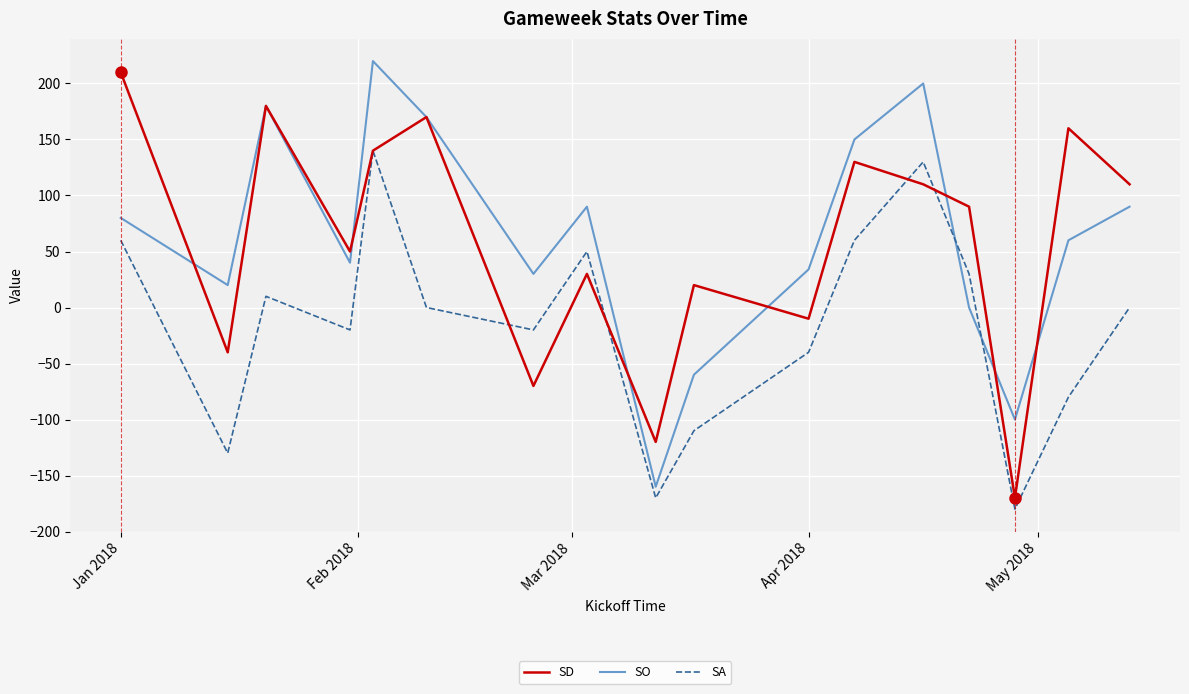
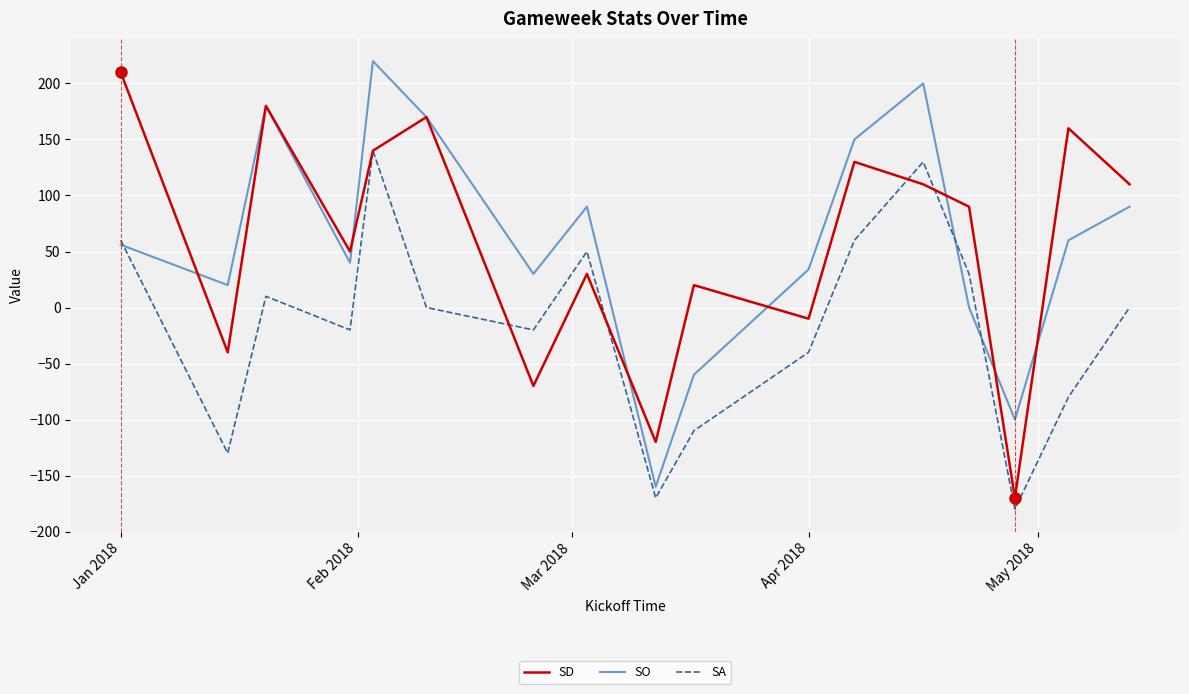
SO, Jan 2018: 80 -> 56
